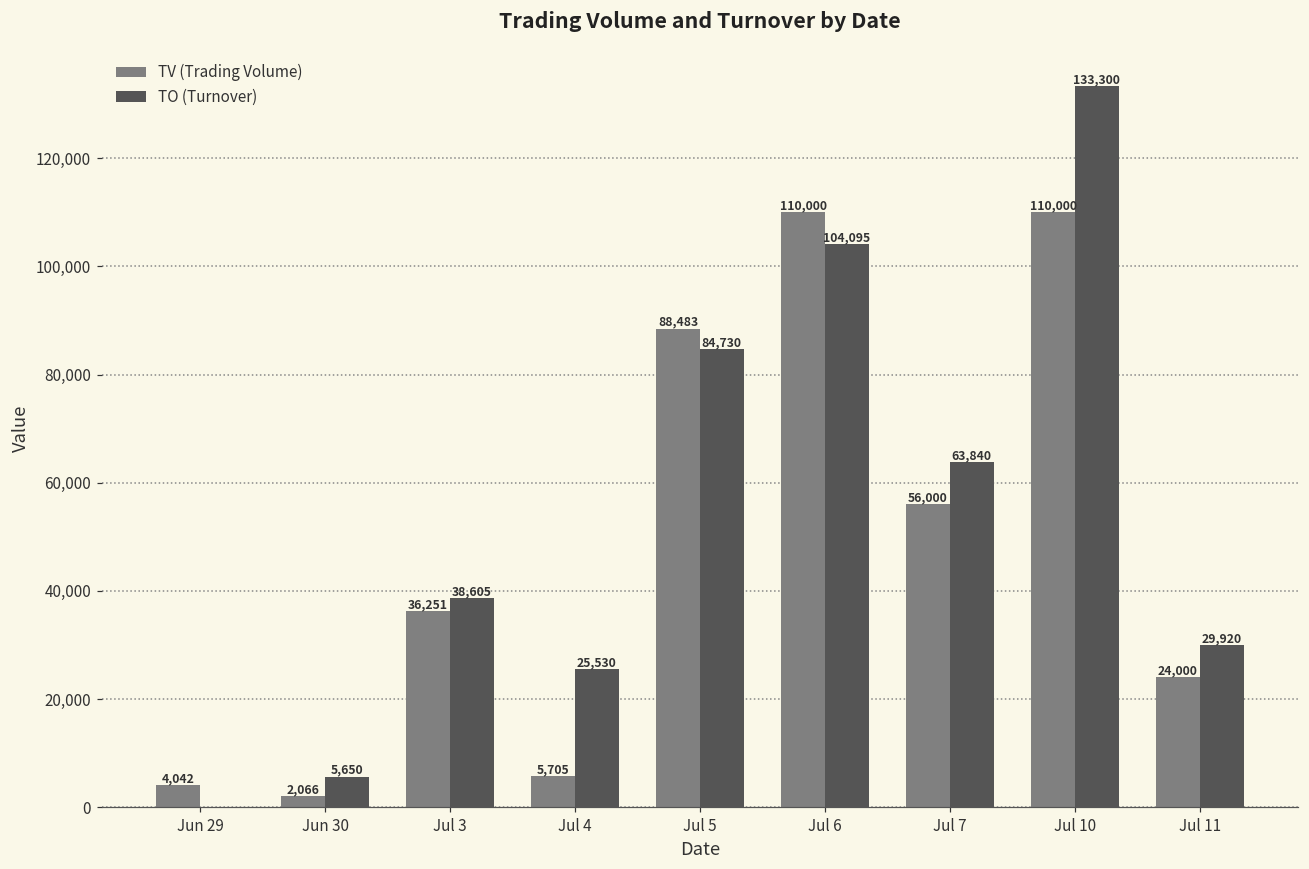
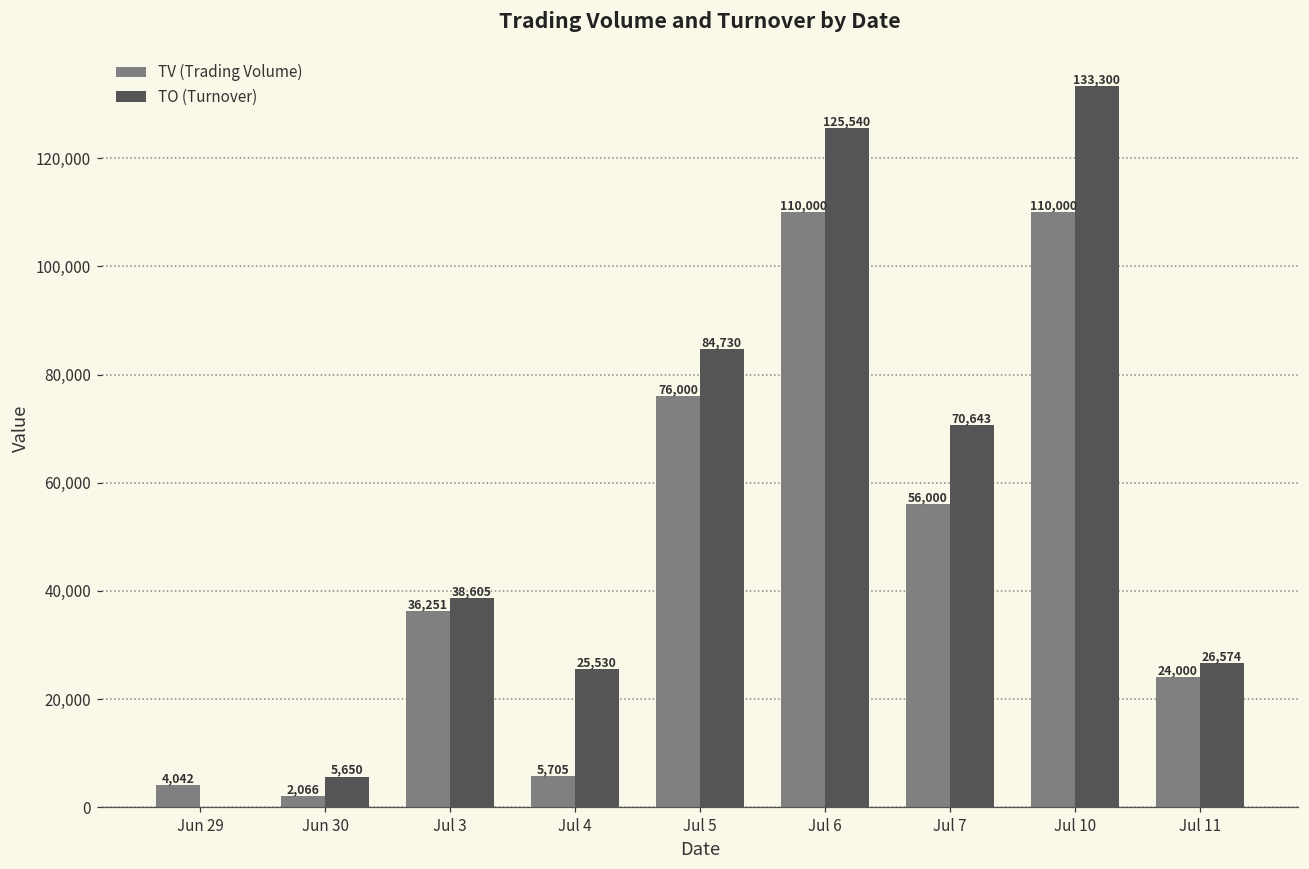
TV (Trading Volume), Jul 5: 88,483 -> 76,000
TO (Turnover), Jul 6: 104,095 -> 125,540
TO (Turnover), Jul 7: 63,840 -> 70,643
TO (Turnover), Jul 11: 29,920 -> 26,574
